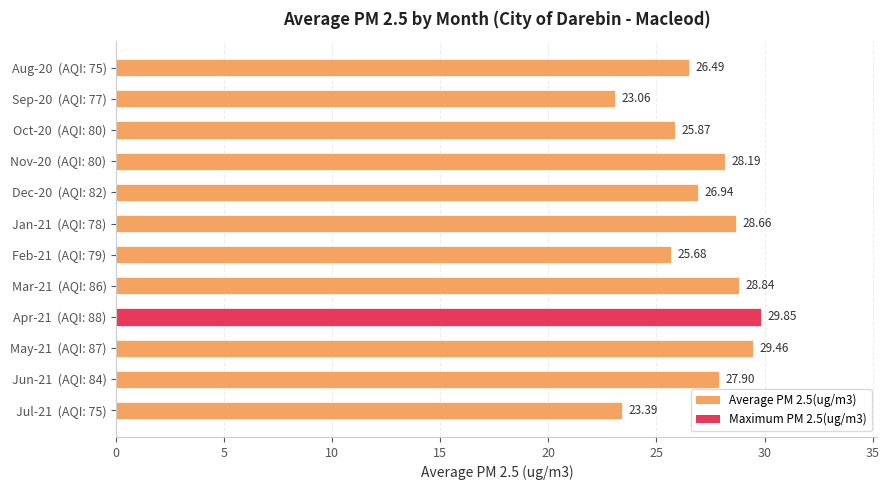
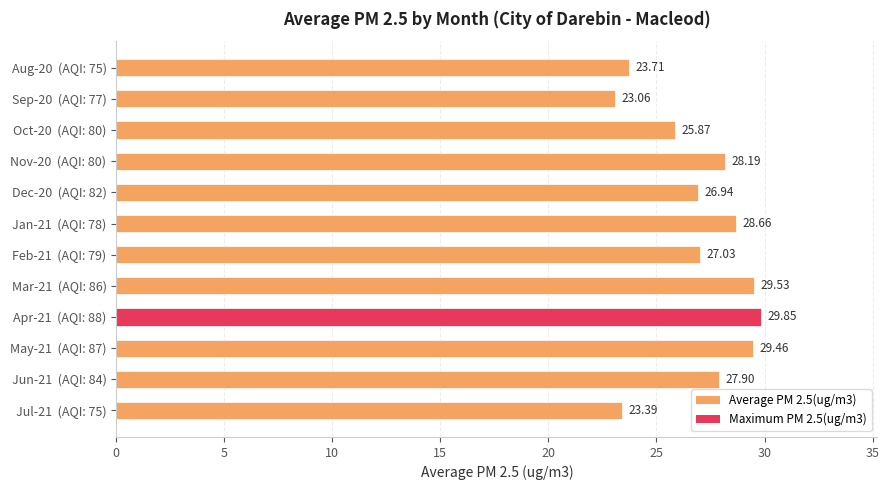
Aug-20 (AQI: 75): 26.49 -> 23.71
Feb-21 (AQI: 79): 25.68 -> 27.03
Mar-21 (AQI: 86): 28.84 -> 29.53
